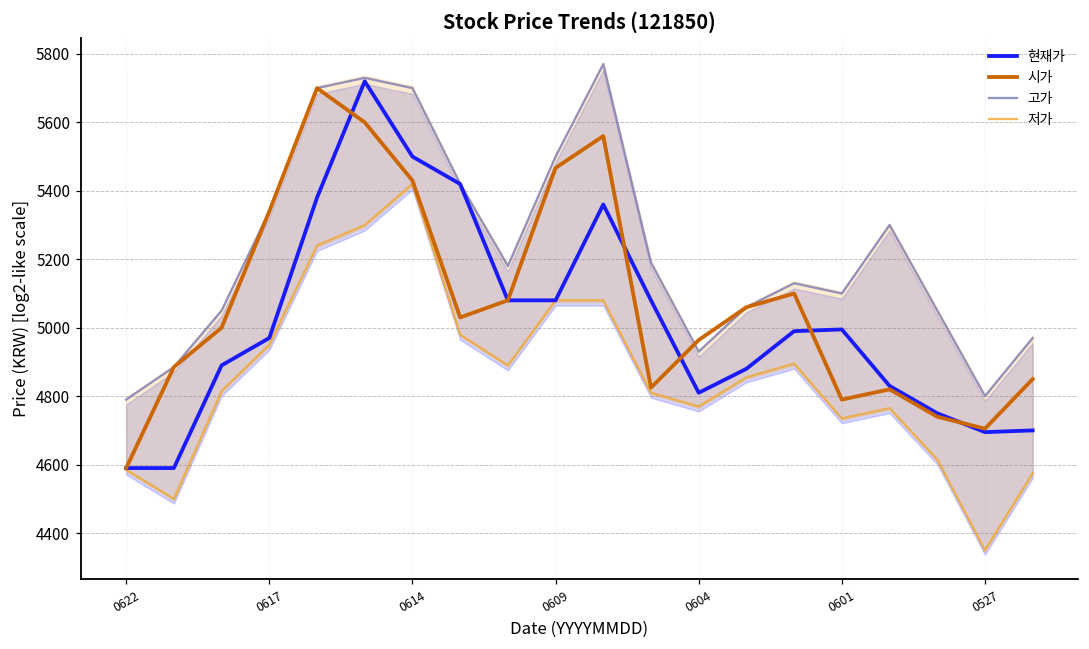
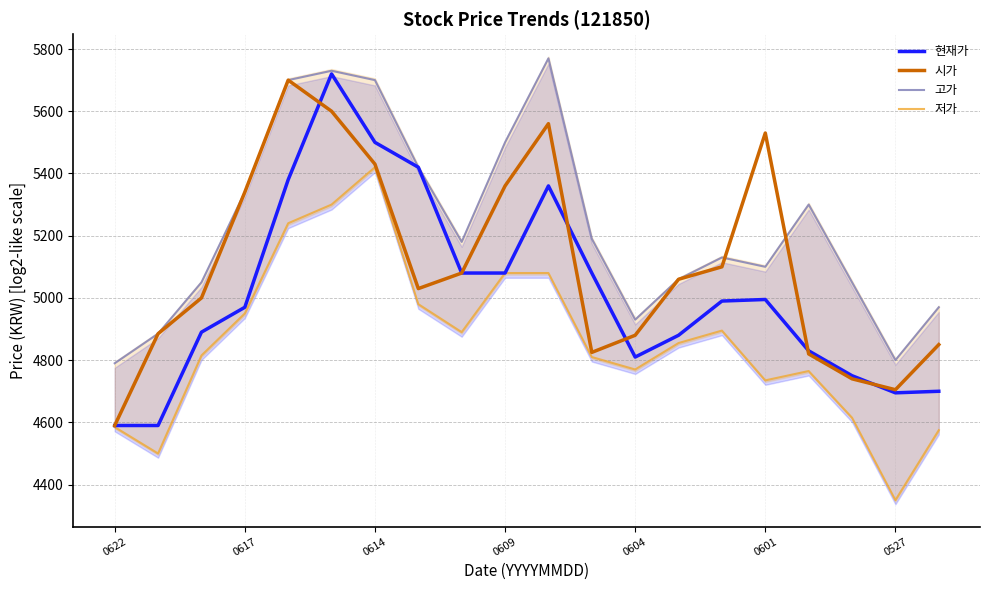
시가, 0609: 5470 -> 5360
시가, 0604: 4960 -> 4880
시가, 0601: 4790 -> 5530
